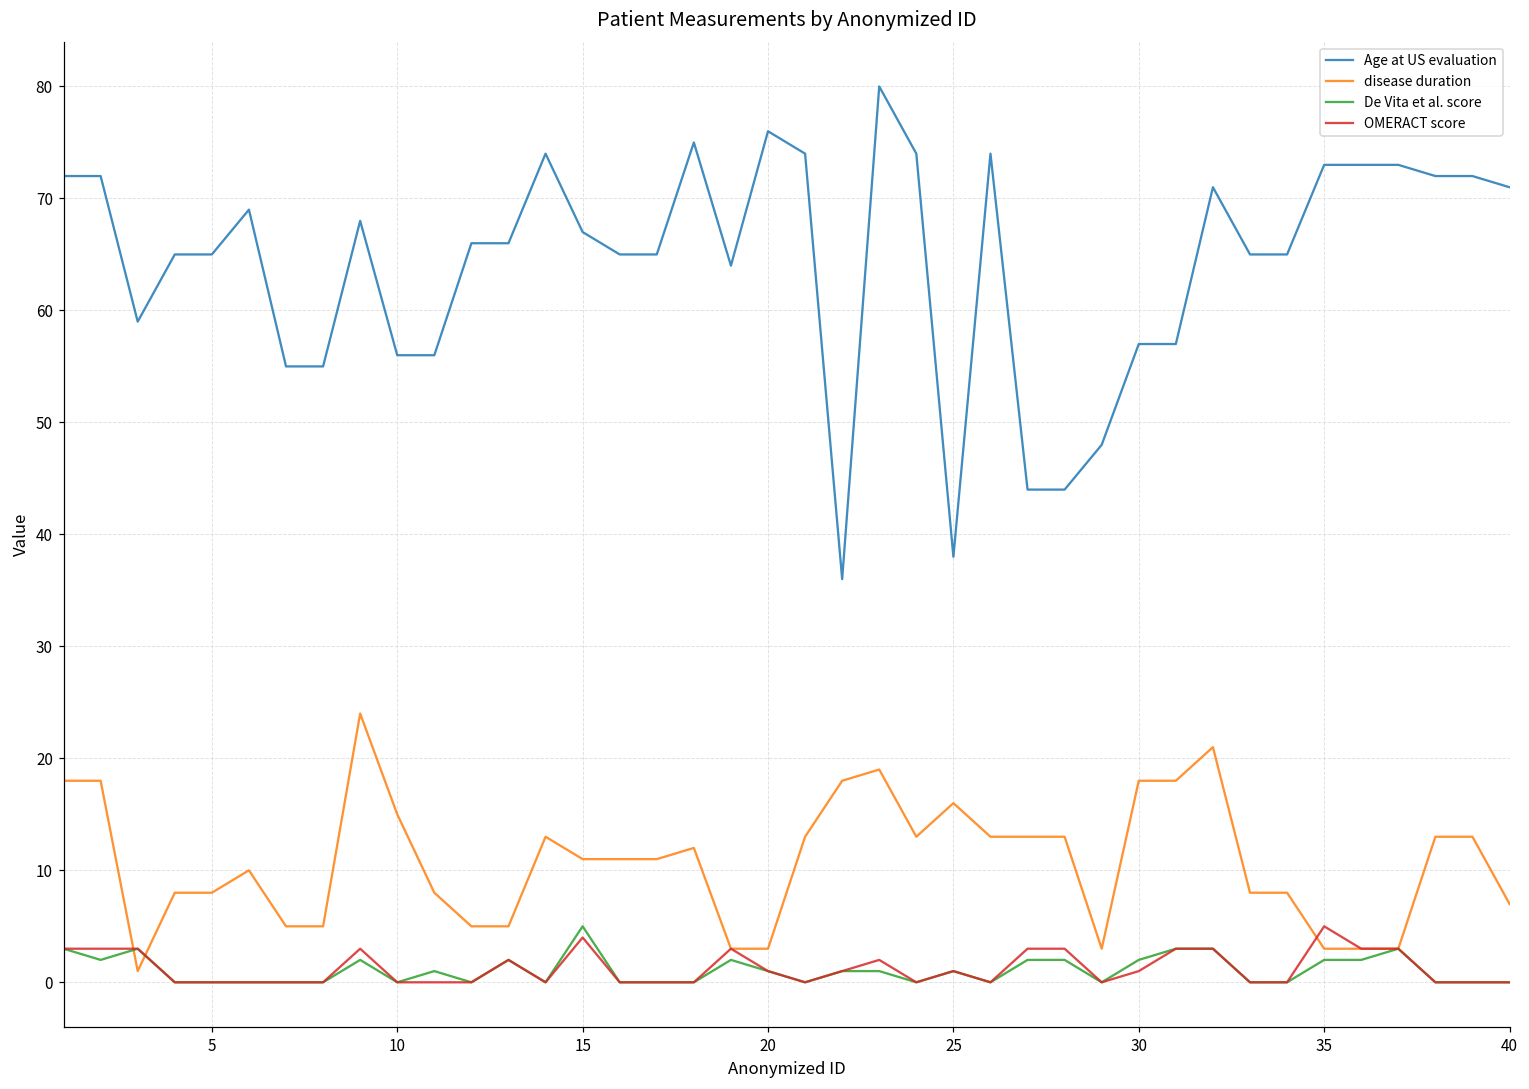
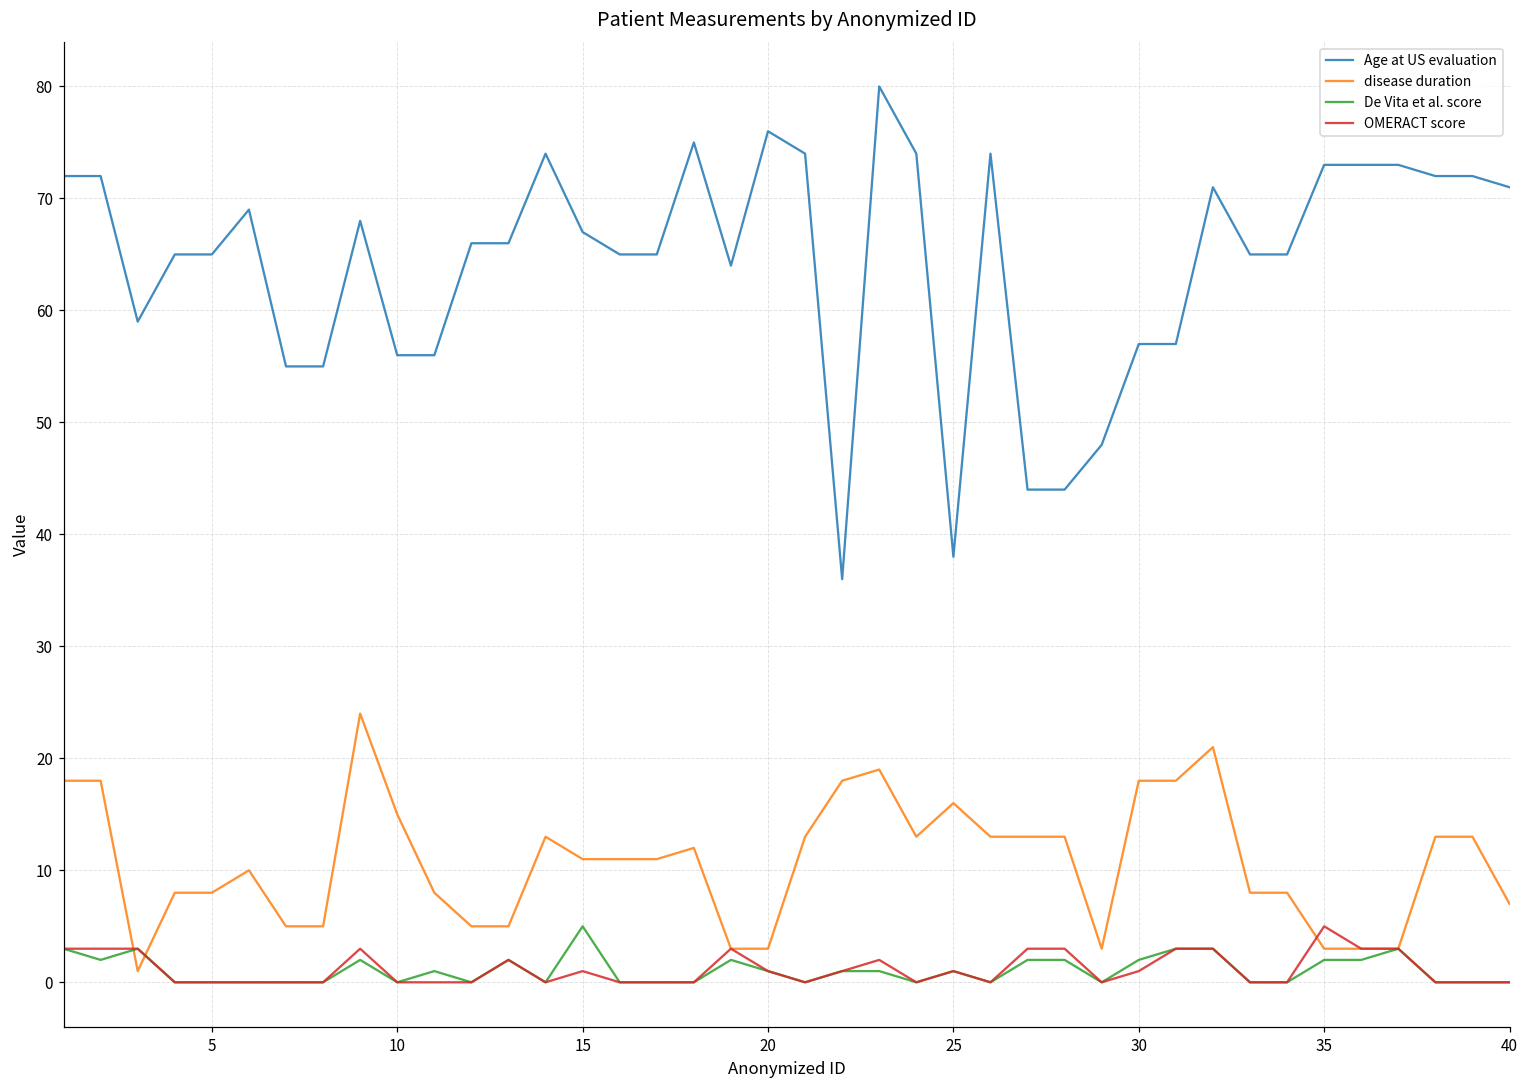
OMERACT score, 15: 4 -> 1
